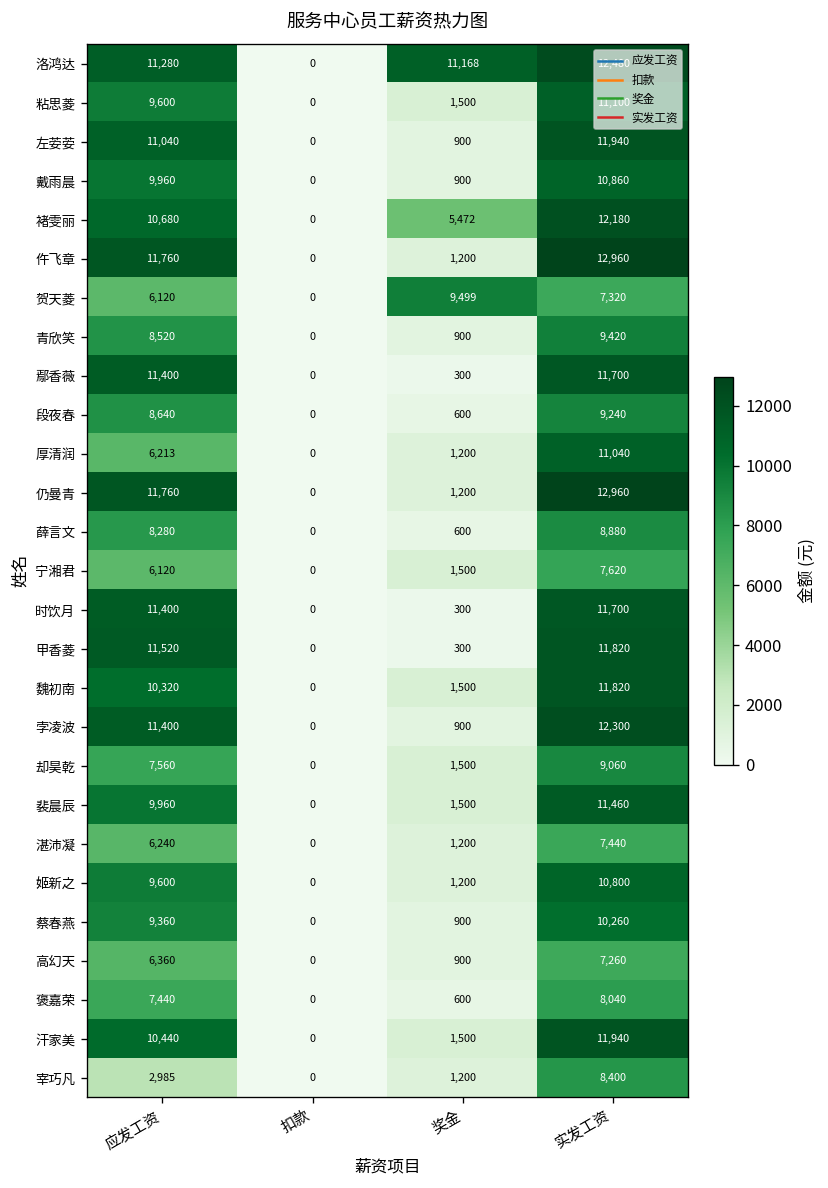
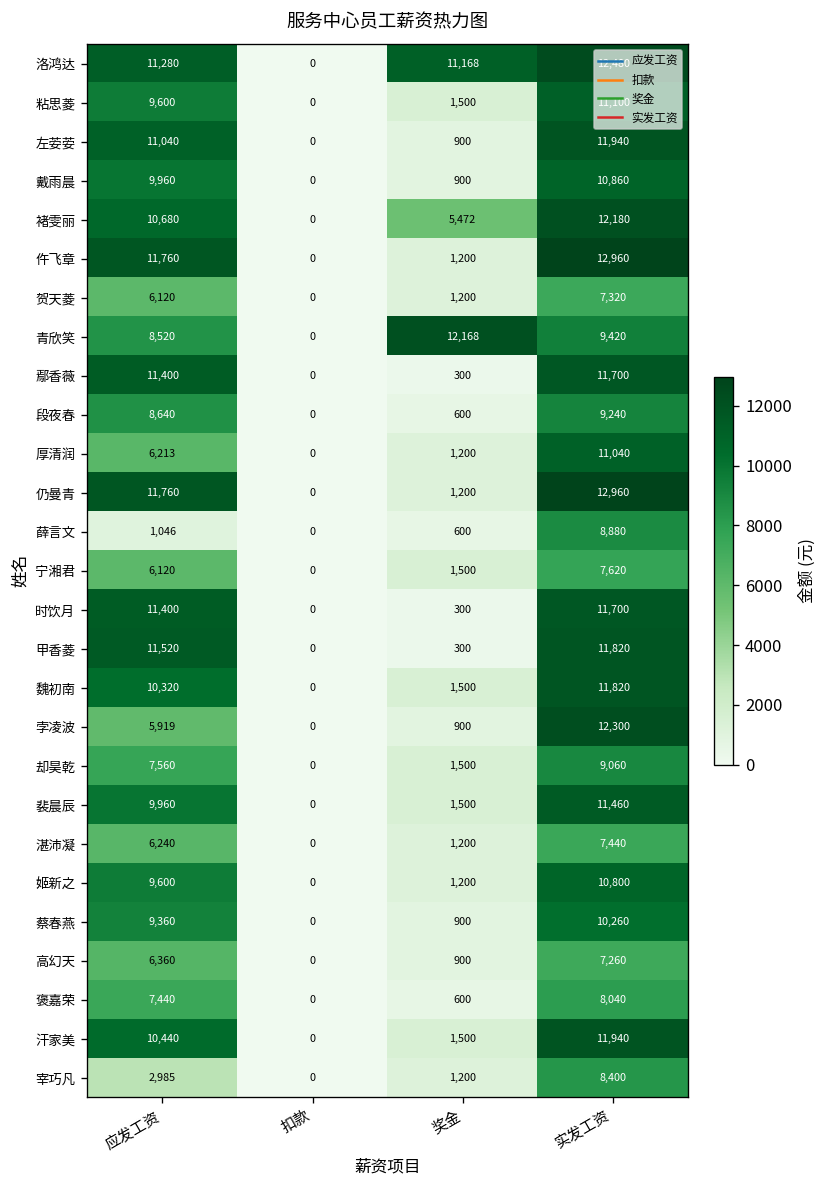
贺天菱, 奖金: 9,499 -> 1,200
青欣笑, 奖金: 900 -> 12,168
薛言文, 应发工资: 8,280 -> 1,046
孛凌波, 应发工资: 11,400 -> 5,919
